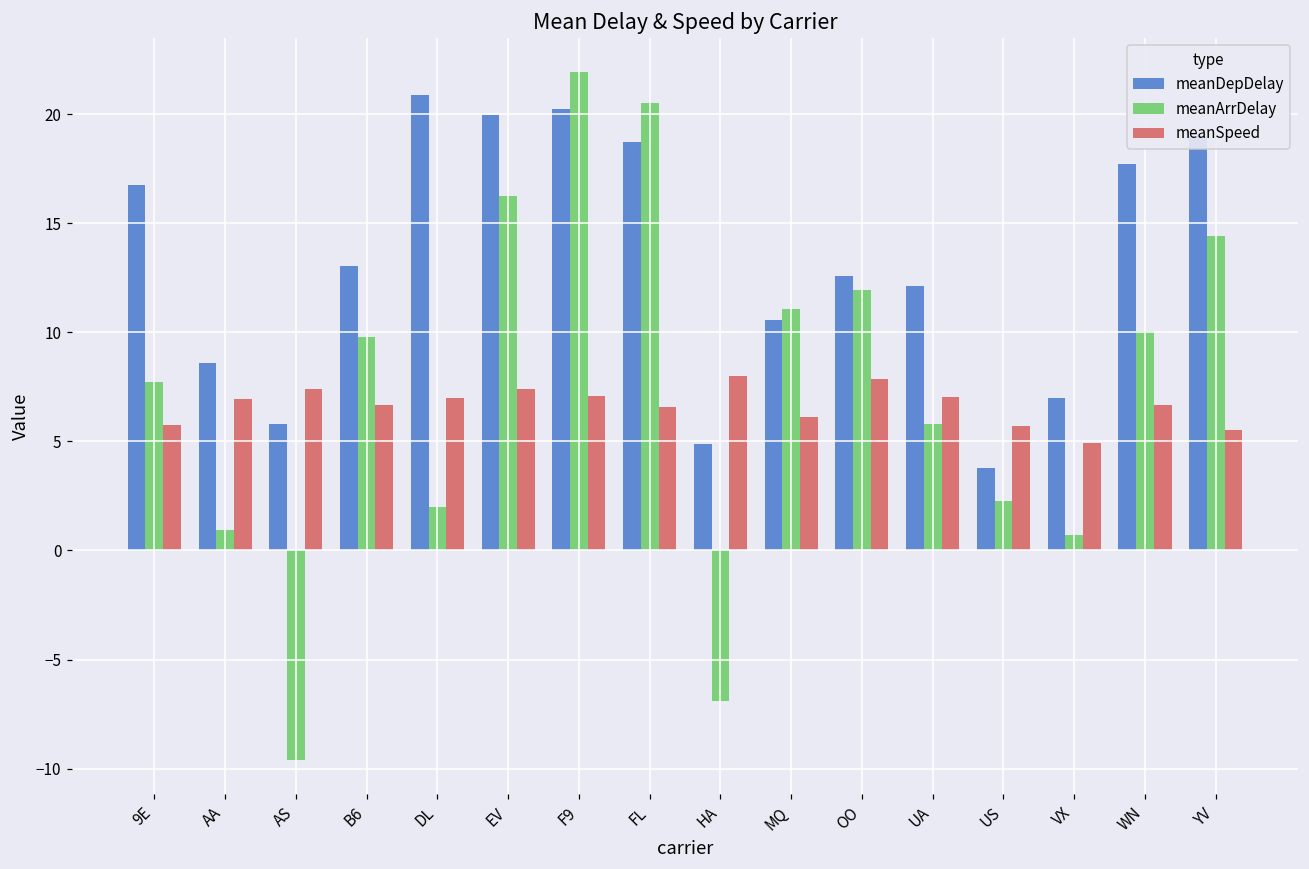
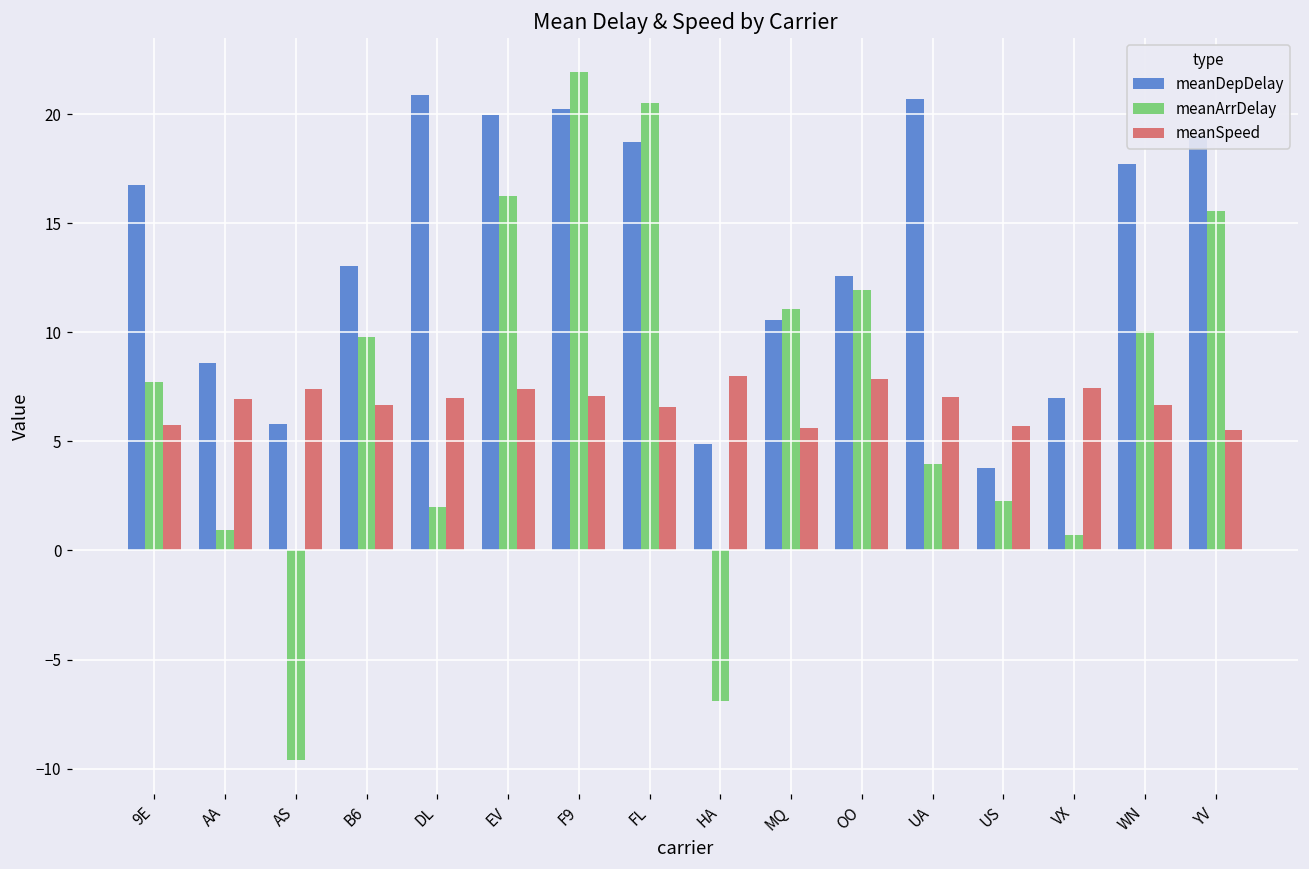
meanSpeed, MQ: 6.1 -> 5.6
meanDepDelay, UA: 12.1 -> 20.7
meanArrDelay, UA: 5.8 -> 3.9
meanSpeed, VX: 4.9 -> 7.4
meanArrDelay, YV: 14.4 -> 15.6
